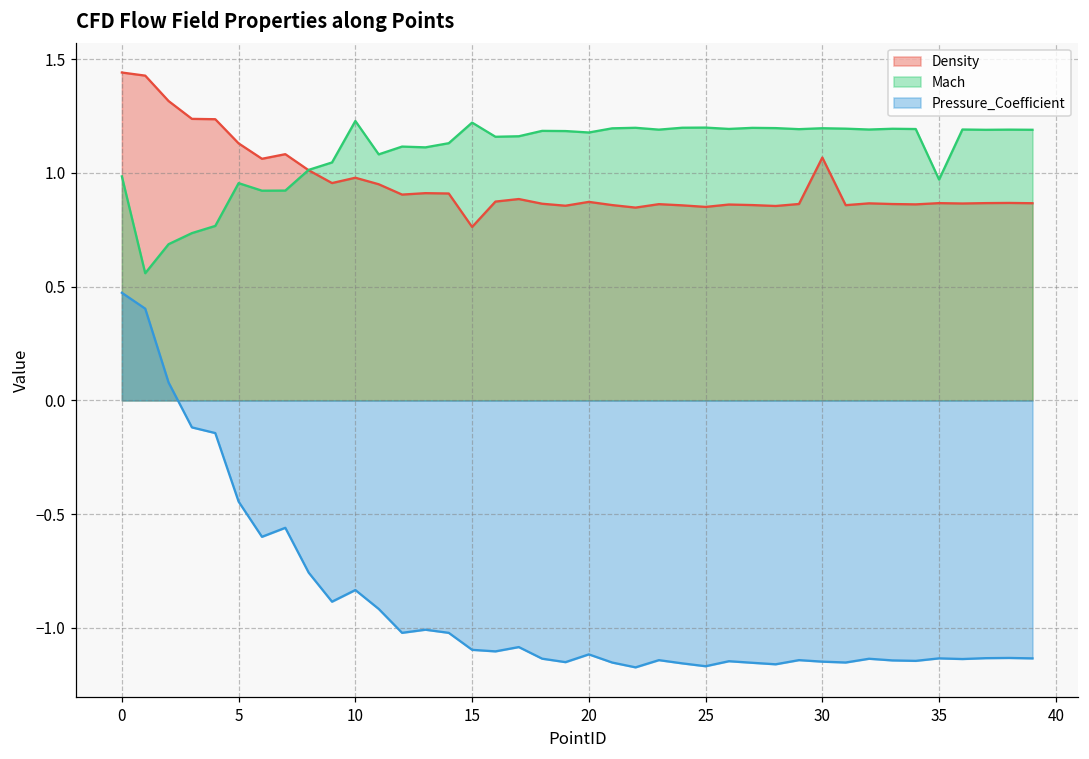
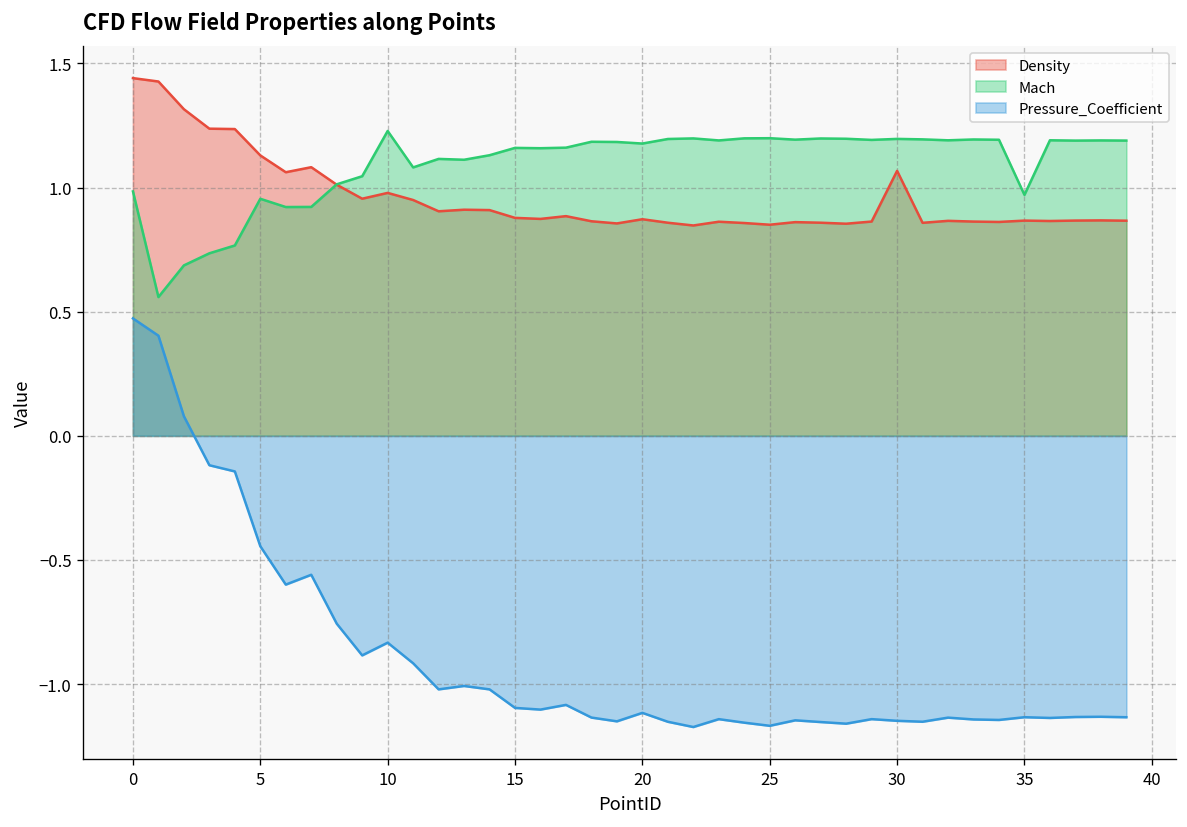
Density, 15: 0.76 -> 0.88
Mach, 15: 1.22 -> 1.16
